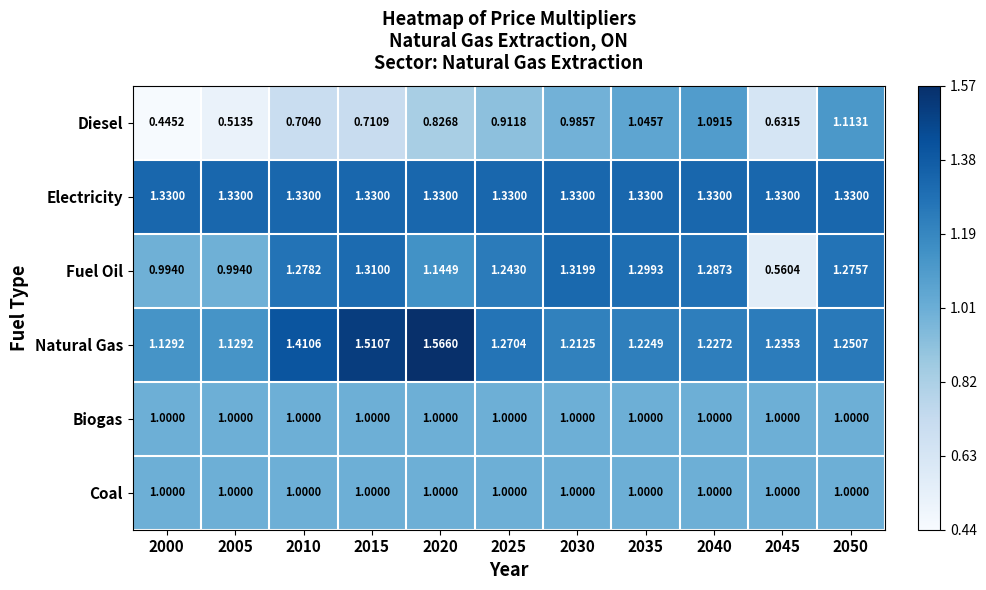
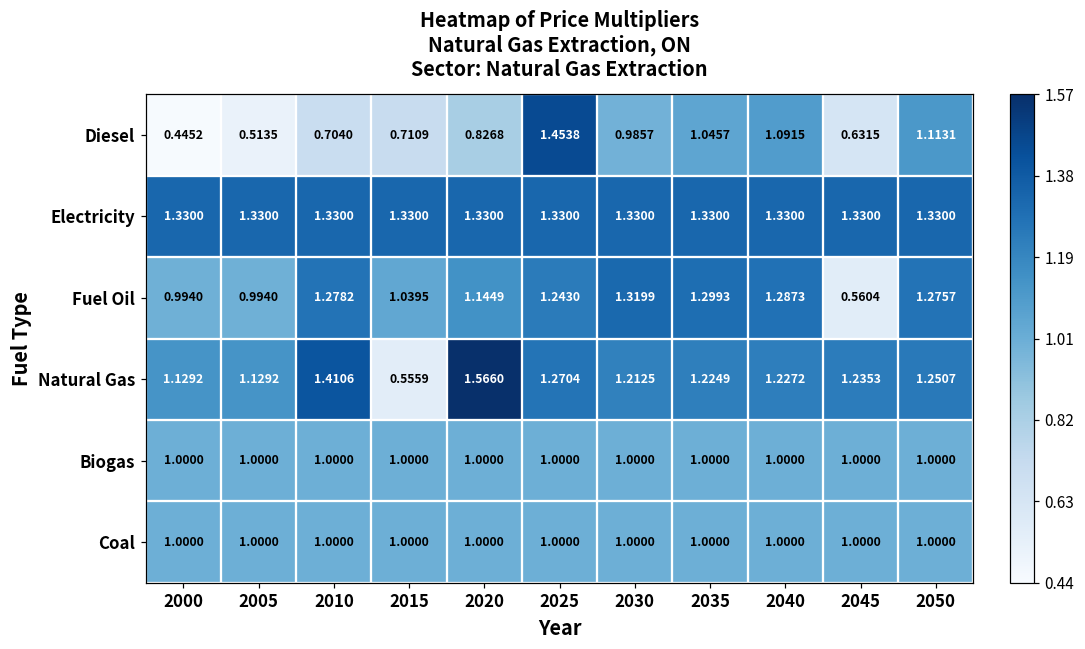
Diesel, 2025: 0.9118 -> 1.4538
Fuel Oil, 2015: 1.3100 -> 1.0395
Natural Gas, 2015: 1.5107 -> 0.5559
